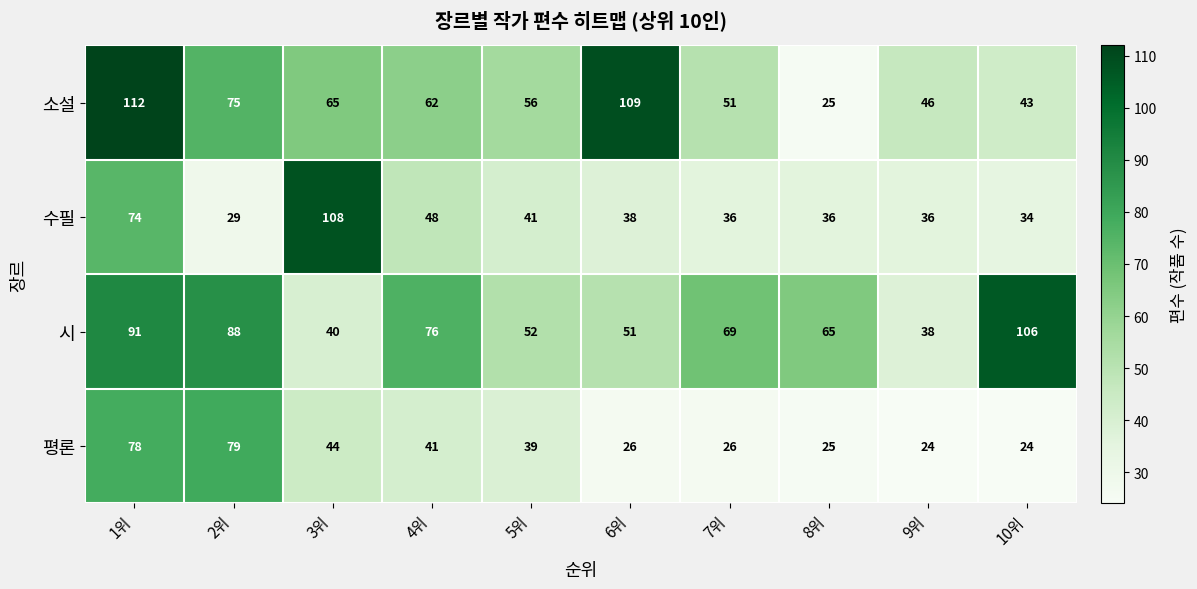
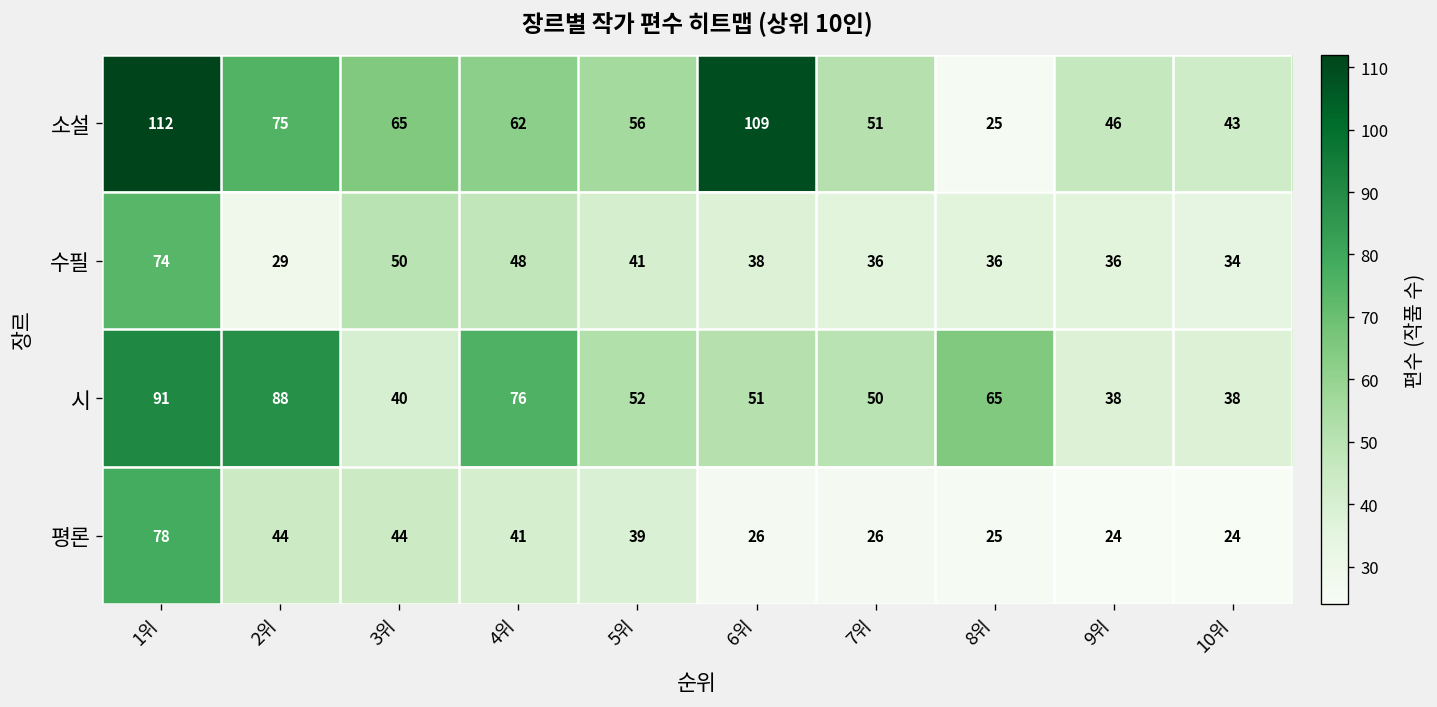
수필, 3위: 108 -> 50
시, 7위: 69 -> 50
시, 10위: 106 -> 38
평론, 2위: 79 -> 44
